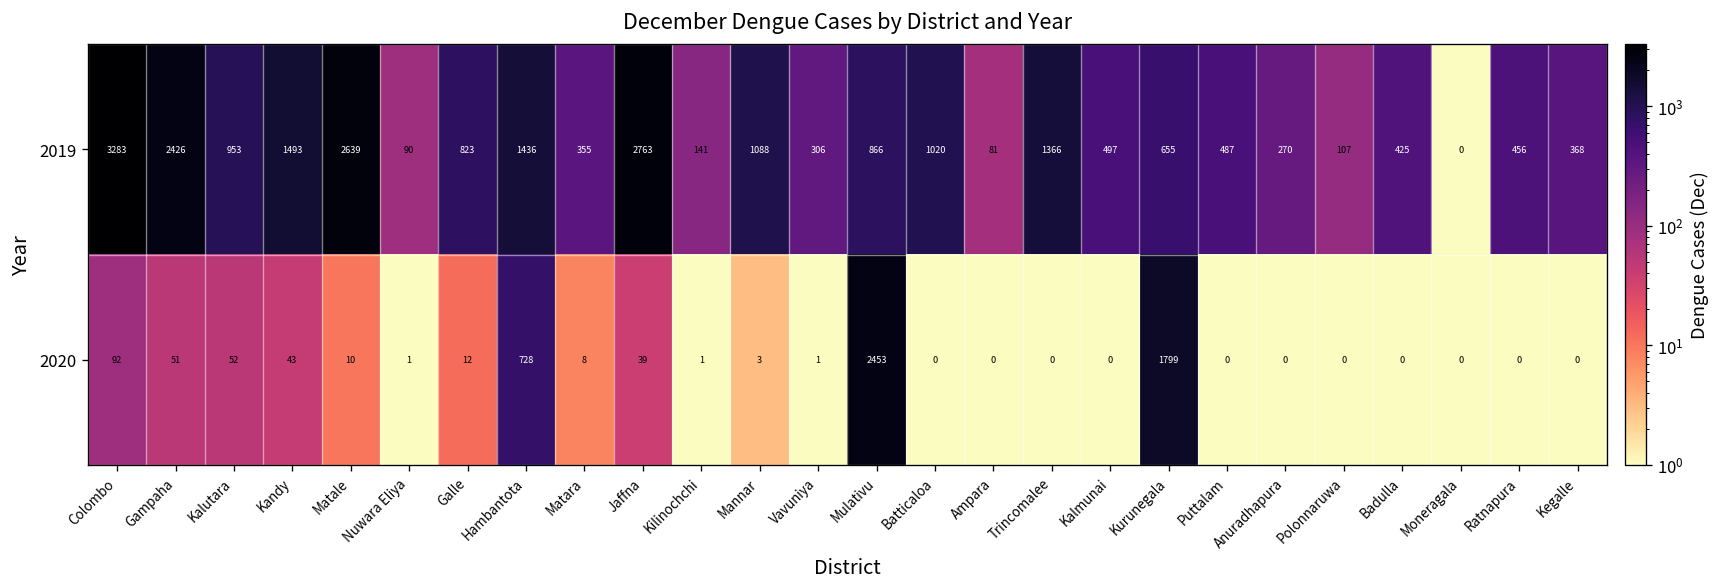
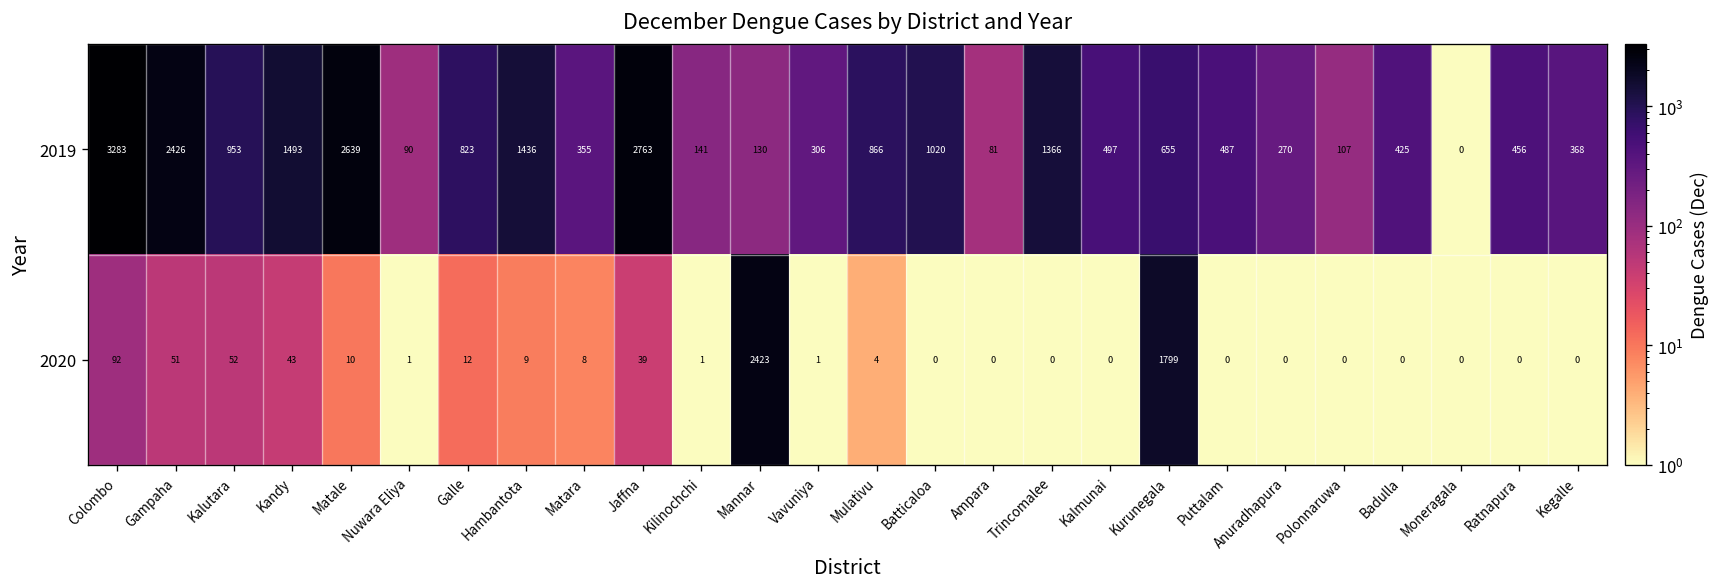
2019, Mannar: 1088 -> 130
2020, Hambantota: 728 -> 9
2020, Mannar: 3 -> 2423
2020, Mulativu: 2453 -> 4
